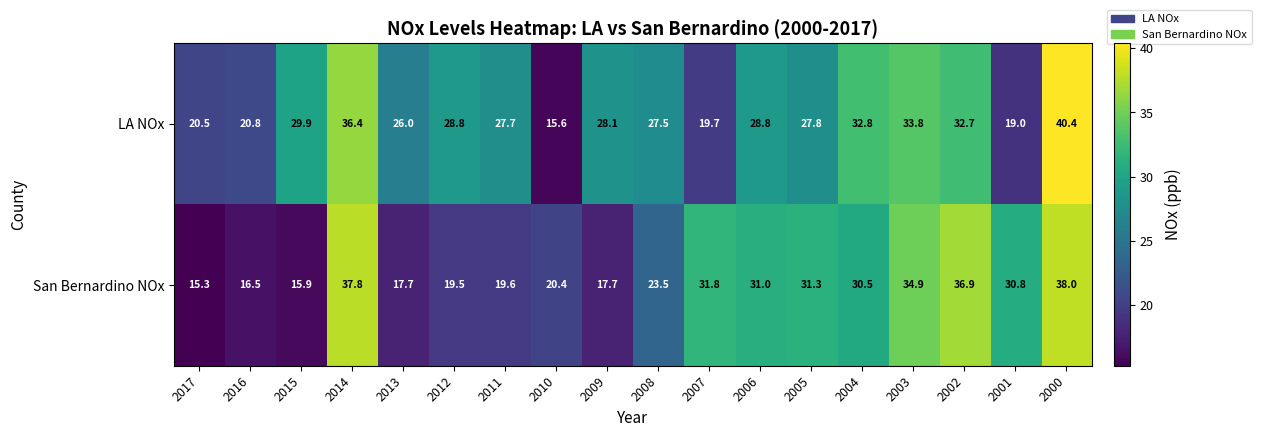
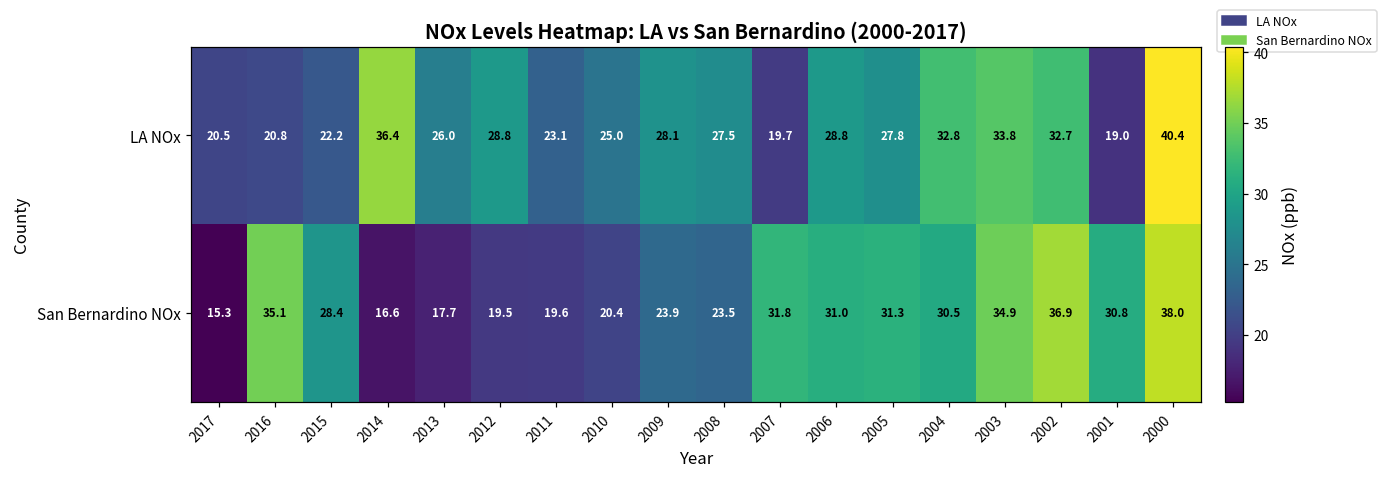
LA NOx, 2015: 29.9 -> 22.2
LA NOx, 2011: 27.7 -> 23.1
LA NOx, 2010: 15.6 -> 25.0
San Bernardino NOx, 2016: 16.5 -> 35.1
San Bernardino NOx, 2015: 15.9 -> 28.4
San Bernardino NOx, 2014: 37.8 -> 16.6
San Bernardino NOx, 2009: 17.7 -> 23.9
